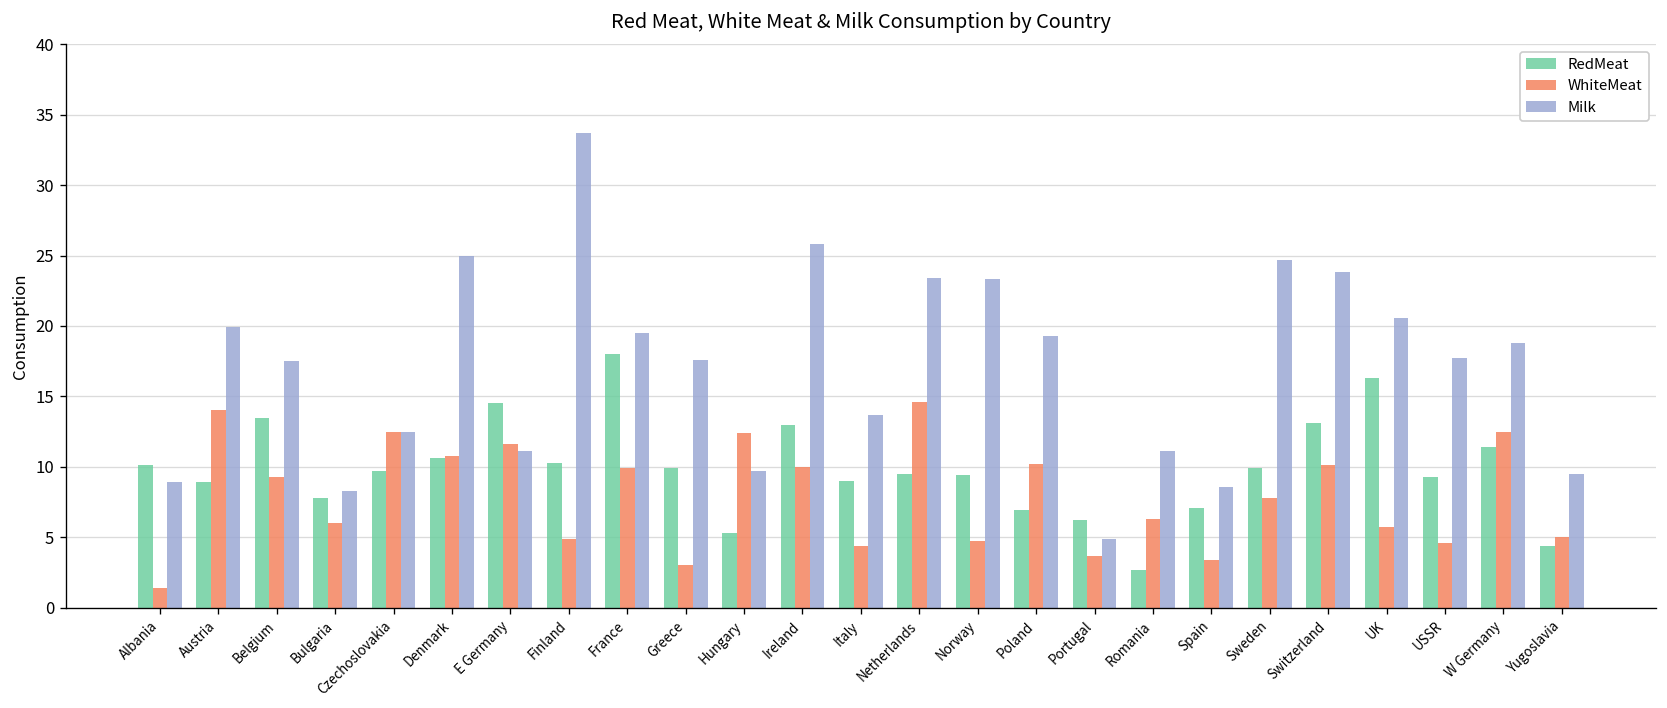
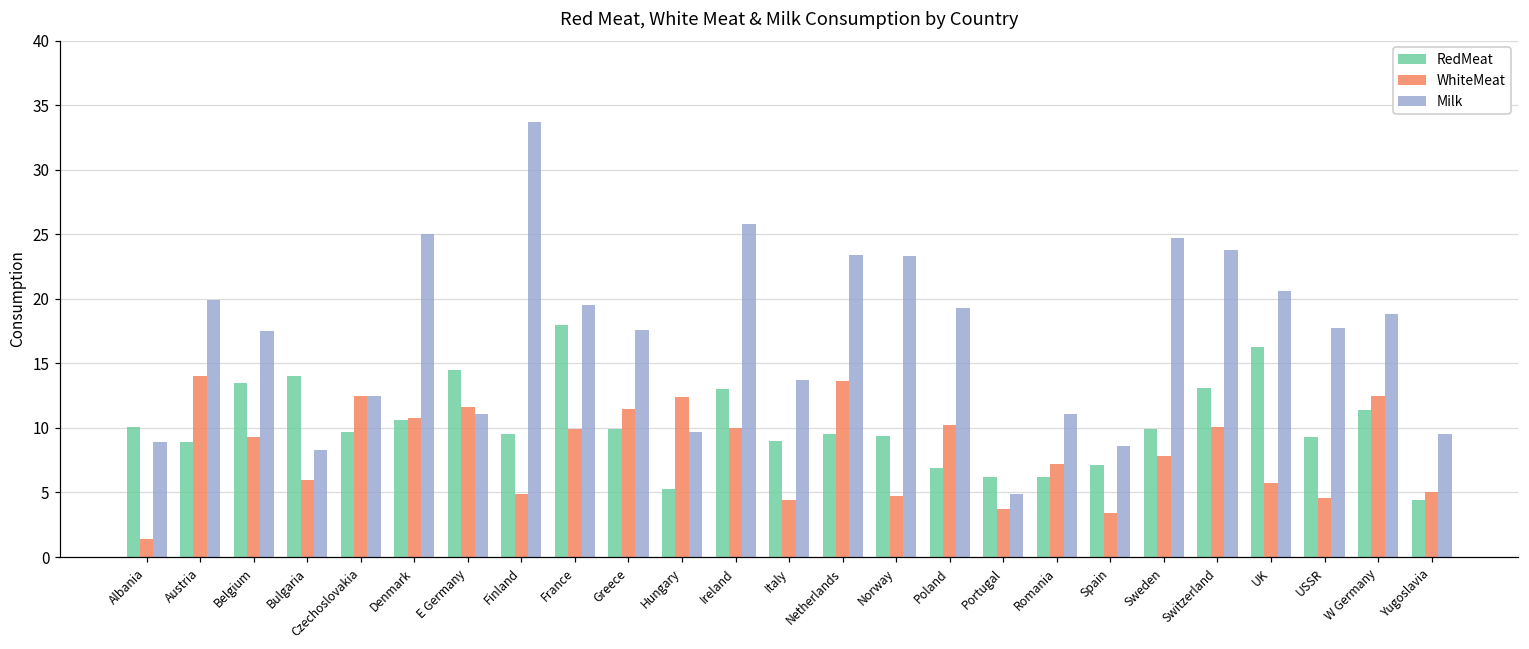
RedMeat, Bulgaria: 7.8 -> 14.0
RedMeat, Finland: 10.3 -> 9.5
WhiteMeat, Greece: 3.0 -> 11.5
WhiteMeat, Netherlands: 14.6 -> 13.6
RedMeat, Romania: 2.7 -> 6.2
WhiteMeat, Romania: 6.3 -> 7.2
